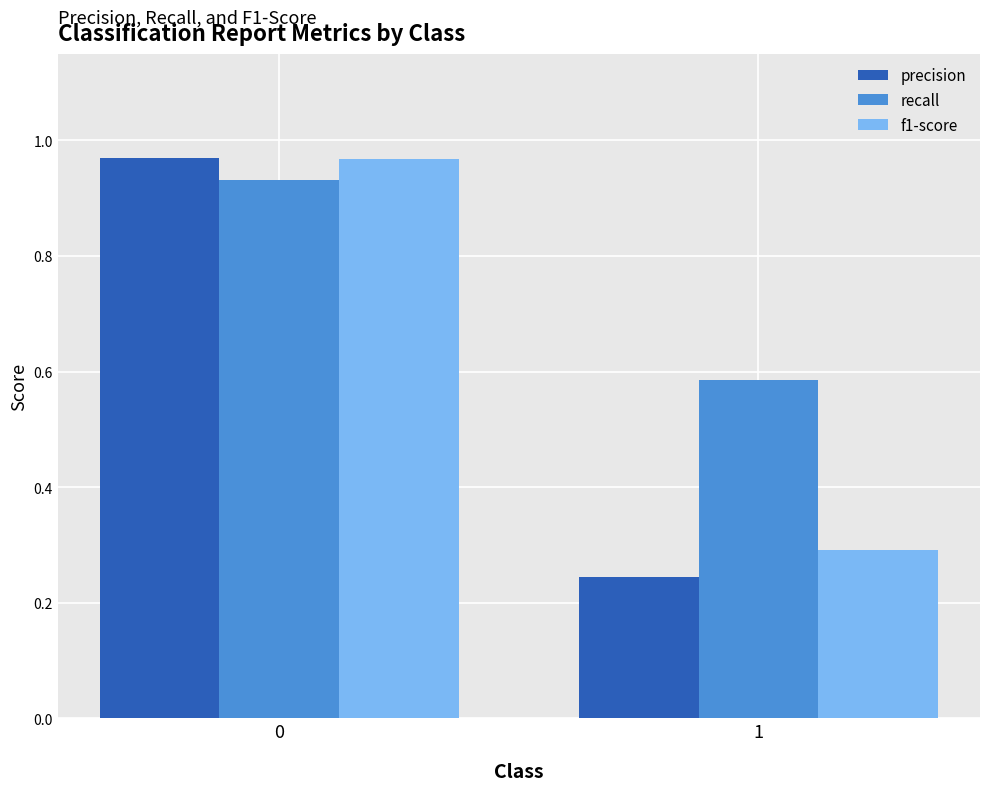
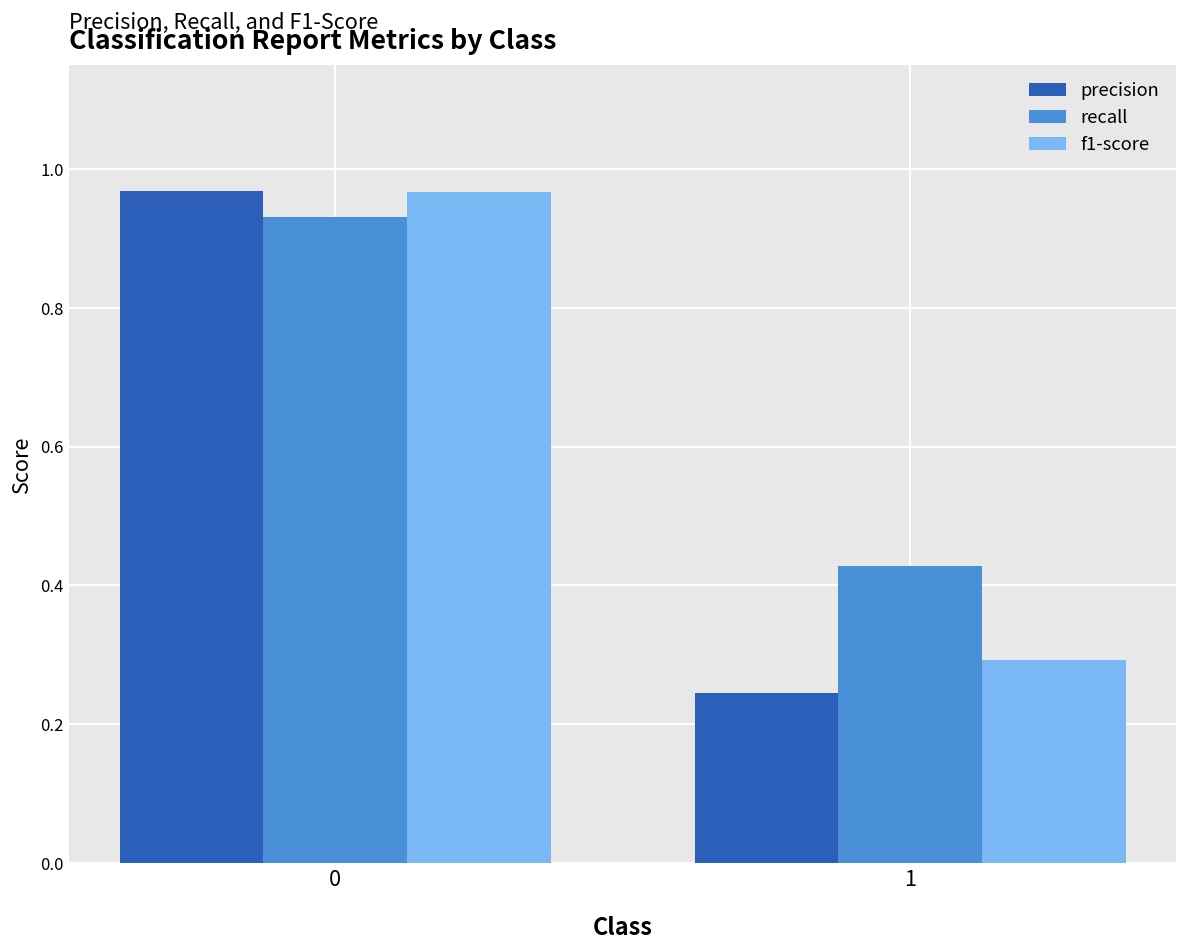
recall, 1: 0.58 -> 0.43
